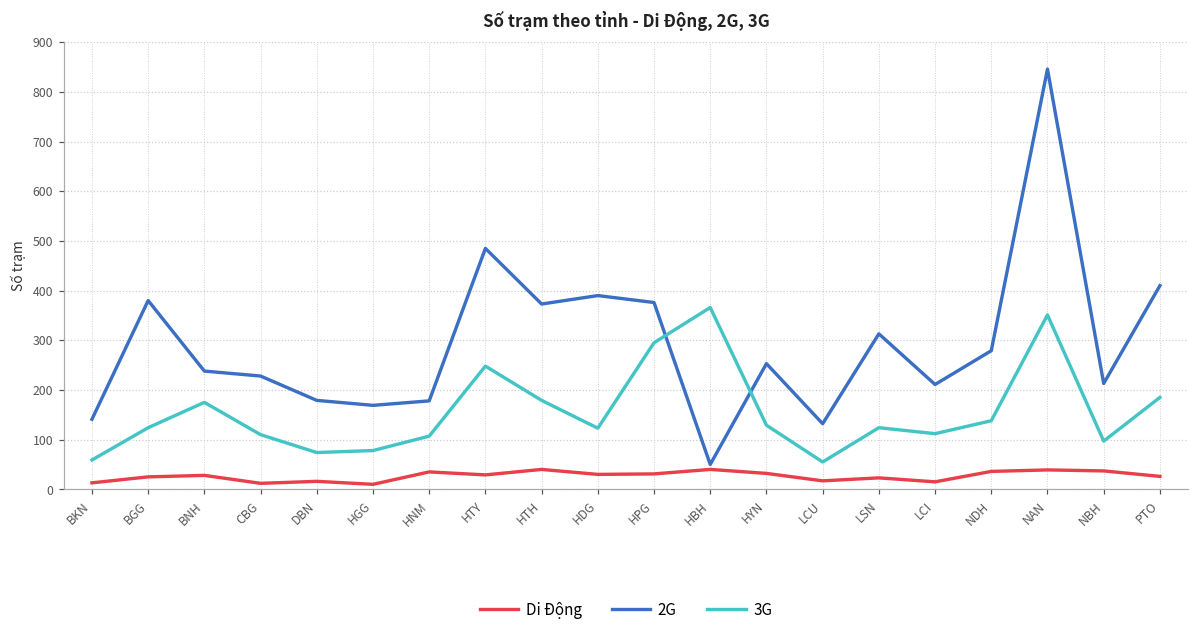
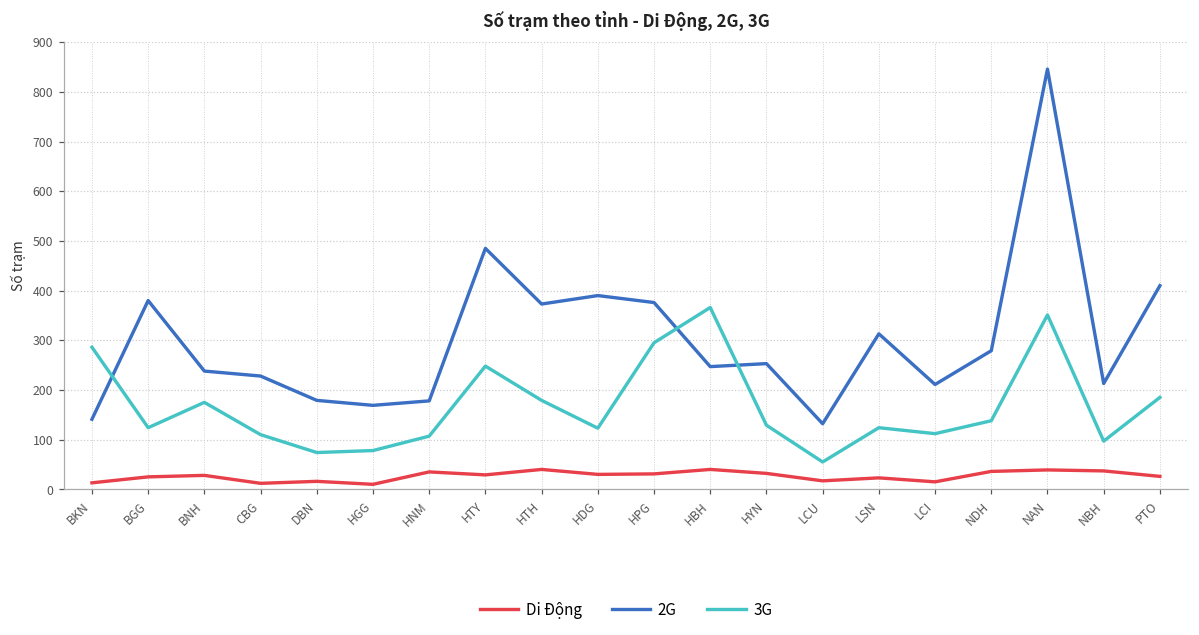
3G, BKN: 60 -> 290
2G, HBH: 50 -> 250
